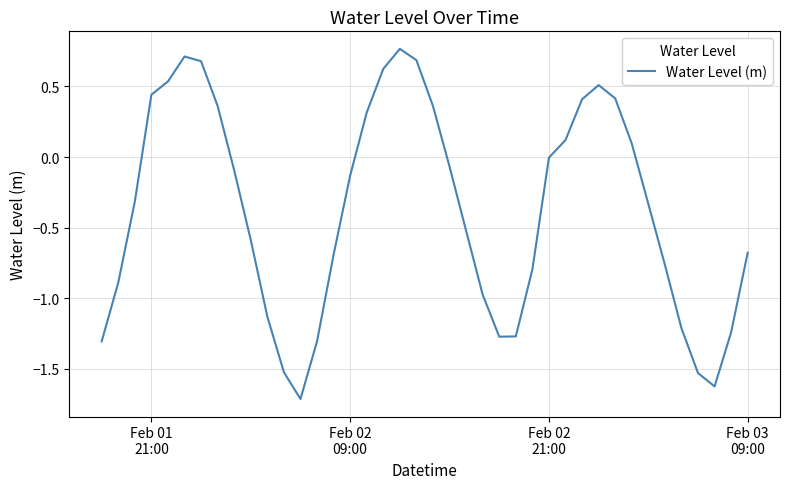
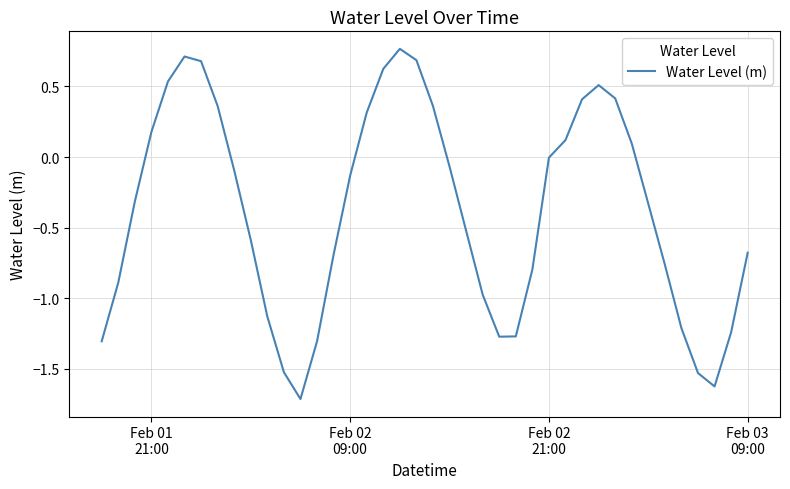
Feb 01 21:00: 0.44 -> 0.18
